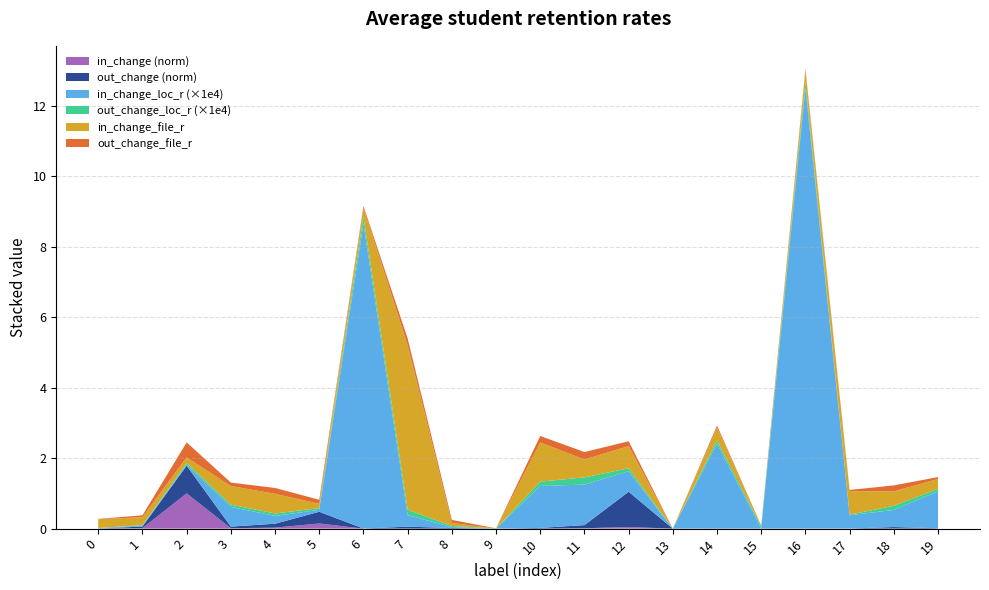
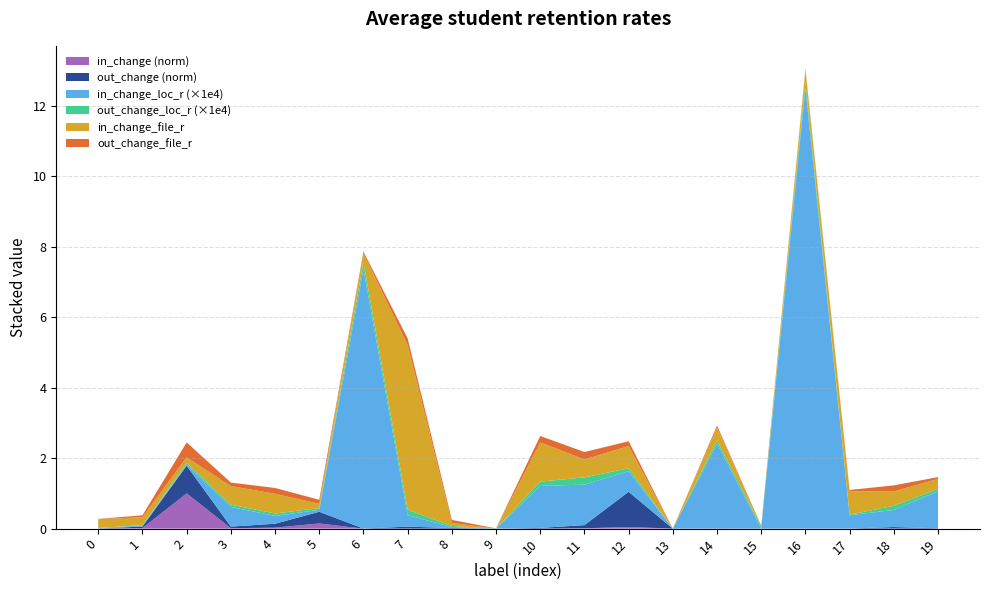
in_change_loc_r (×1e4), 6: 8.7 -> 7.4
